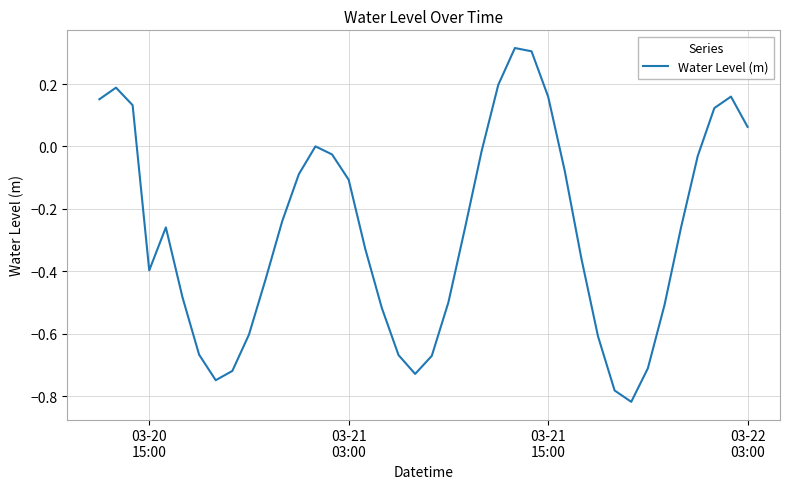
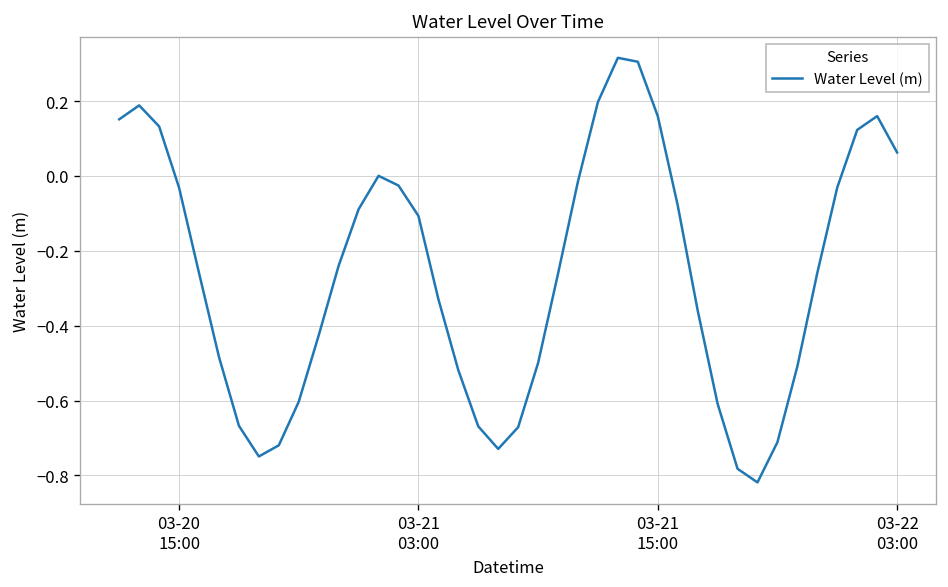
03-20 15:00: -0.40 -> -0.03
